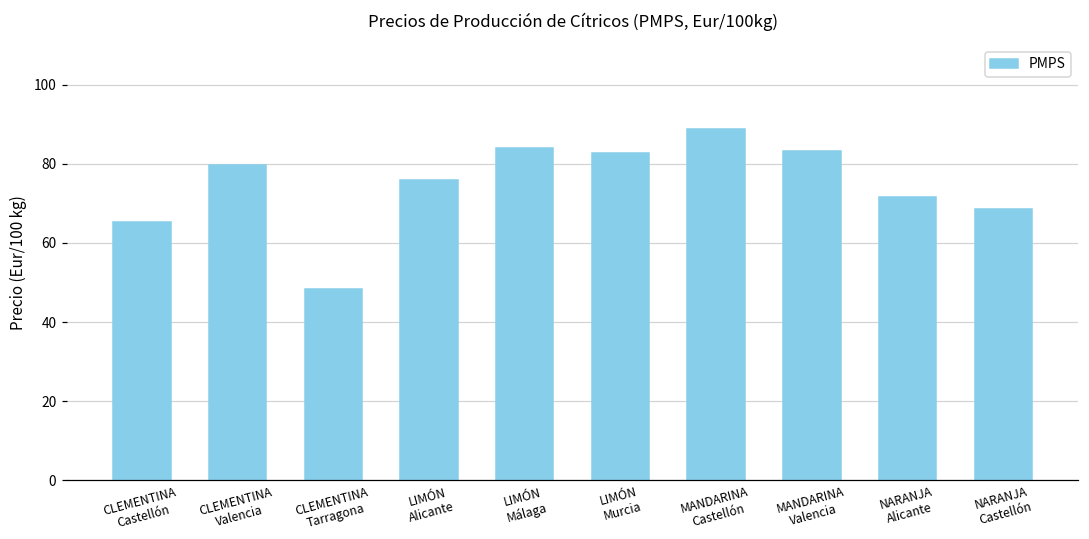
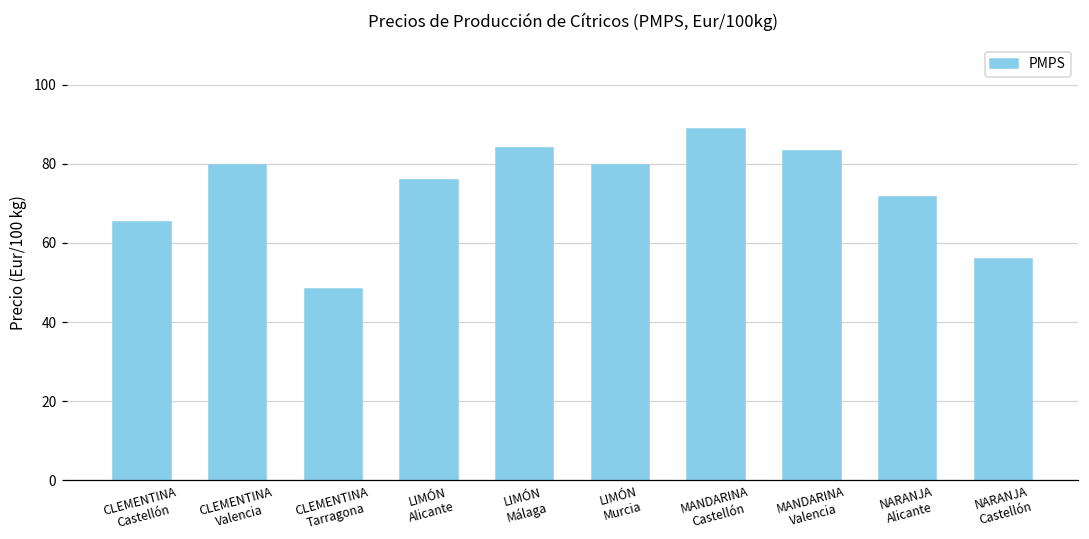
LIMÓN Murcia: 83 -> 80
NARANJA Castellón: 69 -> 56
